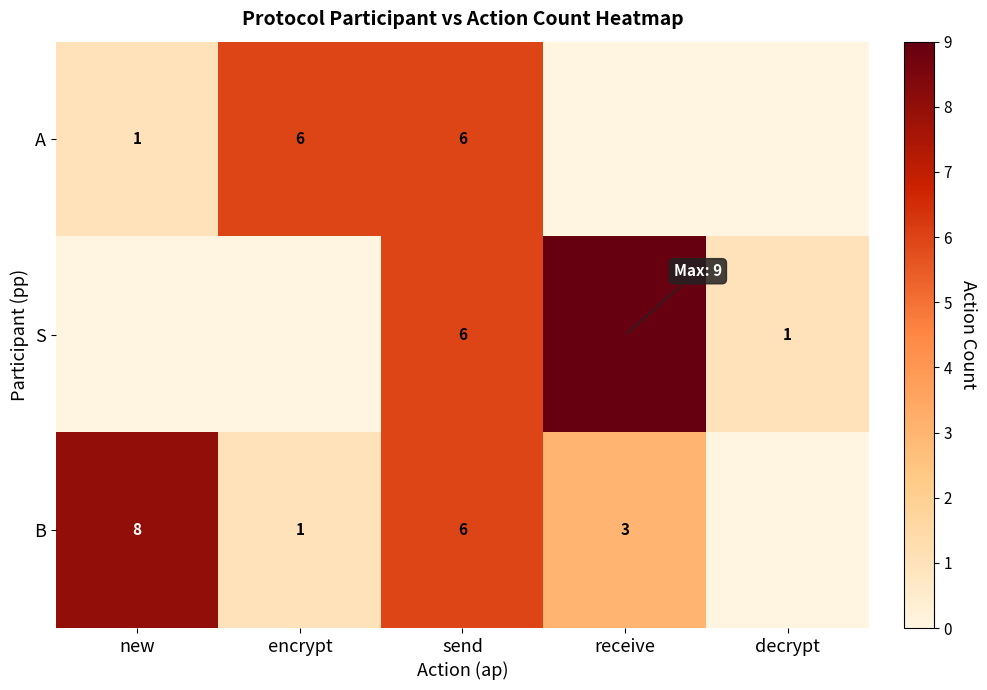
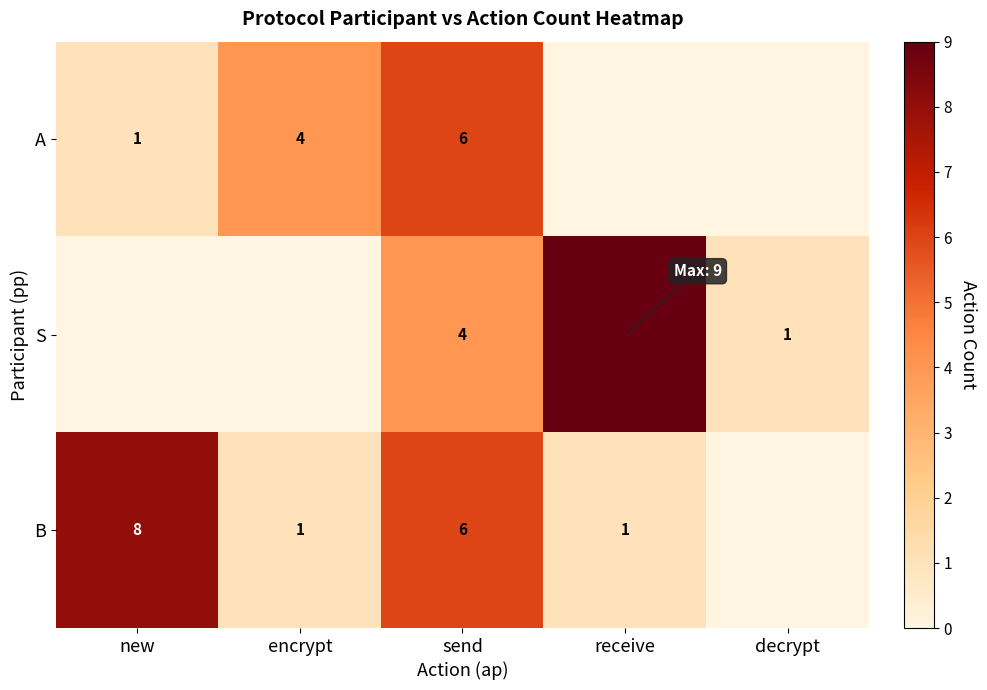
A, encrypt: 6 -> 4
S, send: 6 -> 4
B, receive: 3 -> 1
